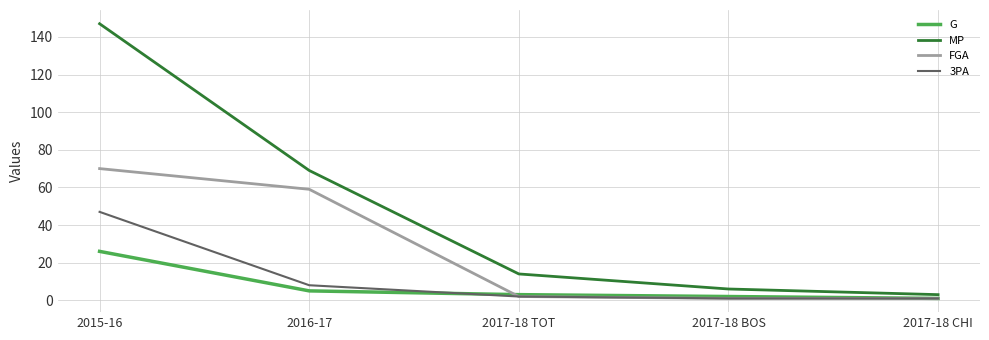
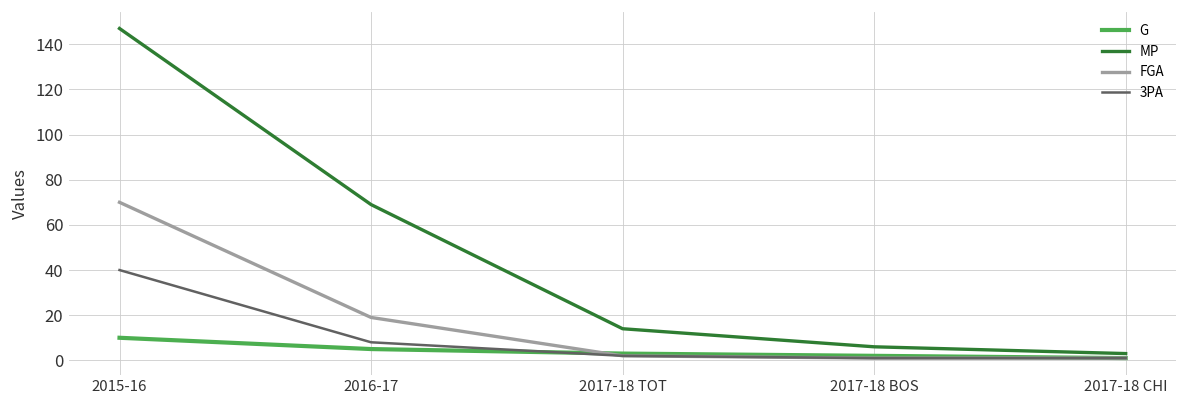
G, 2015-16: 26 -> 10
3PA, 2015-16: 47 -> 40
FGA, 2016-17: 59 -> 19
